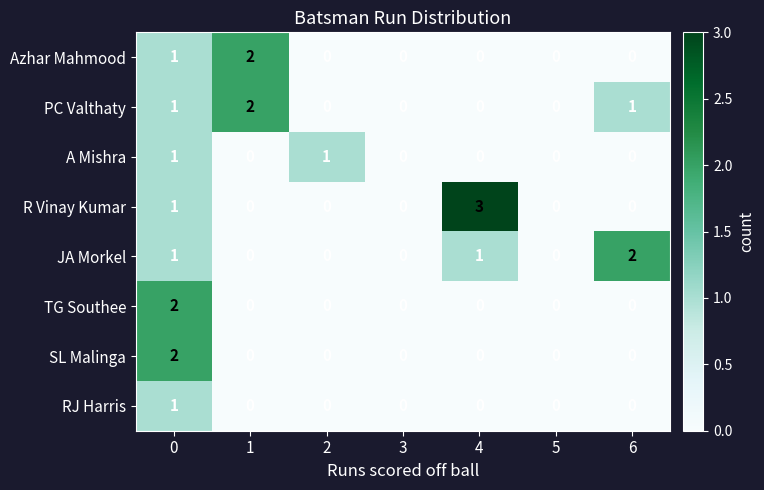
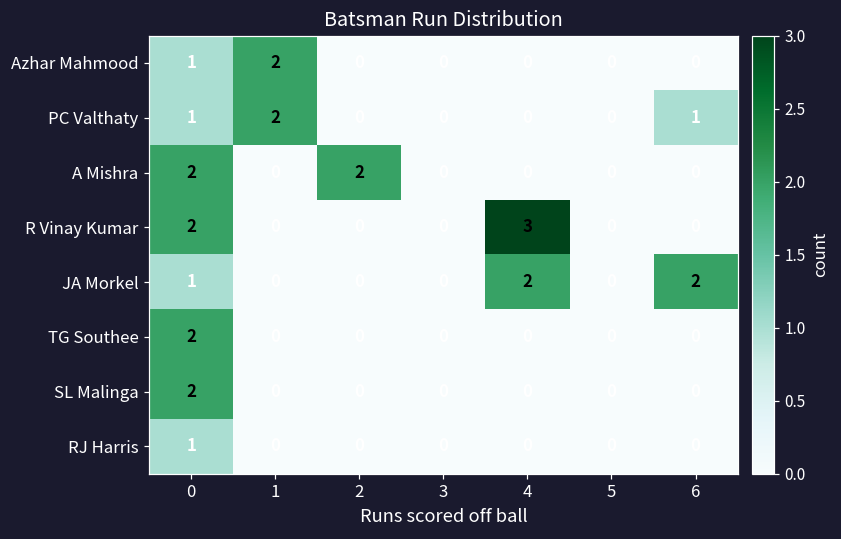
A Mishra, 0: 1 -> 2
A Mishra, 2: 1 -> 2
R Vinay Kumar, 0: 1 -> 2
JA Morkel, 4: 1 -> 2
